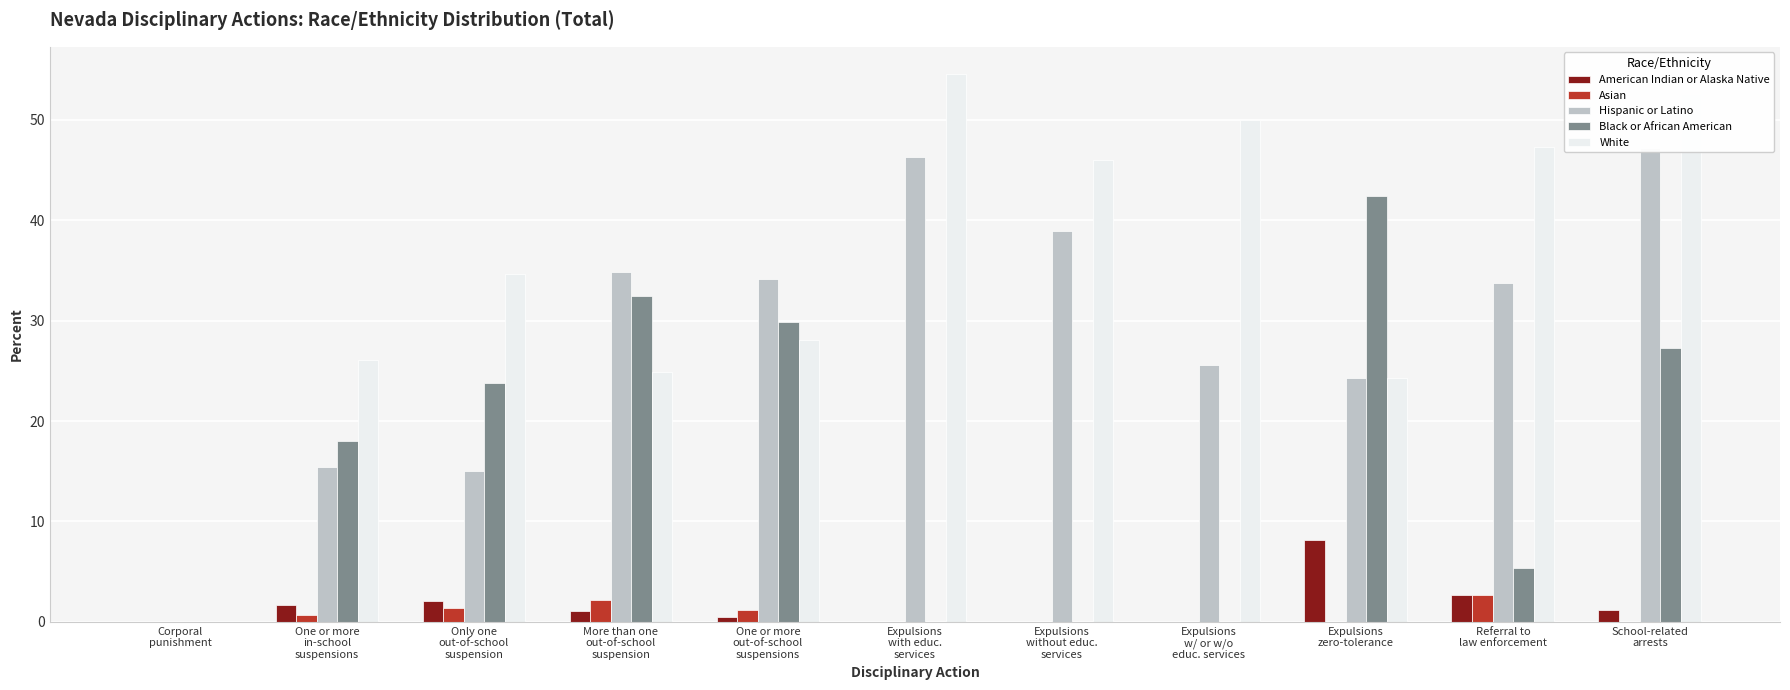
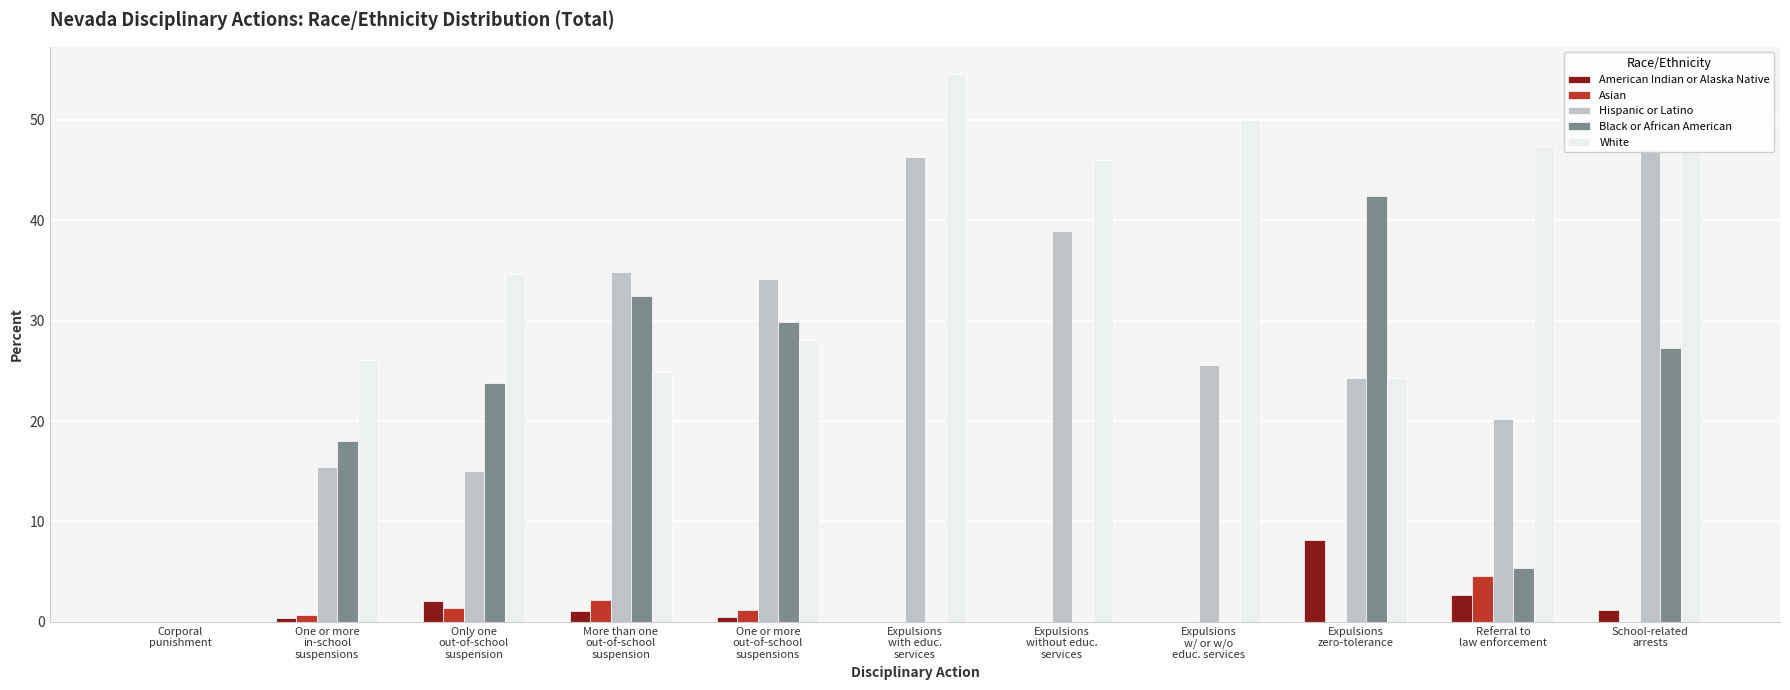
American Indian or Alaska Native, One or more in-school suspensions: 1.7 -> 0.4
Asian, Referral to law enforcement: 2.7 -> 4.6
Hispanic or Latino, Referral to law enforcement: 33.8 -> 20.2
